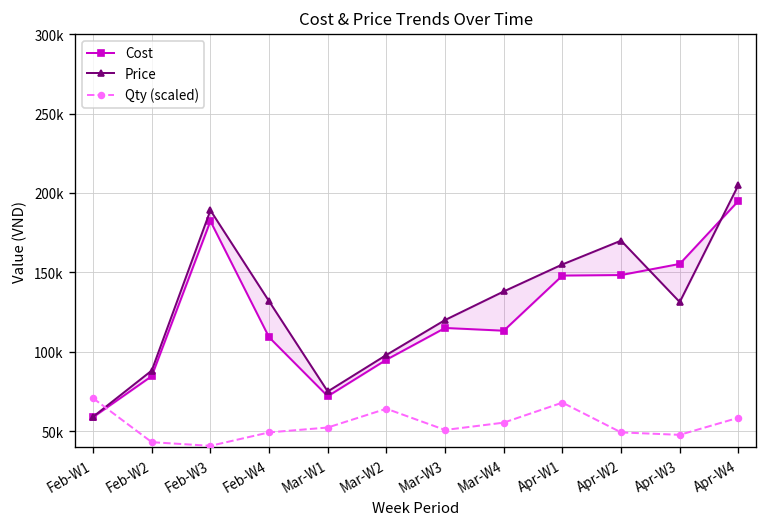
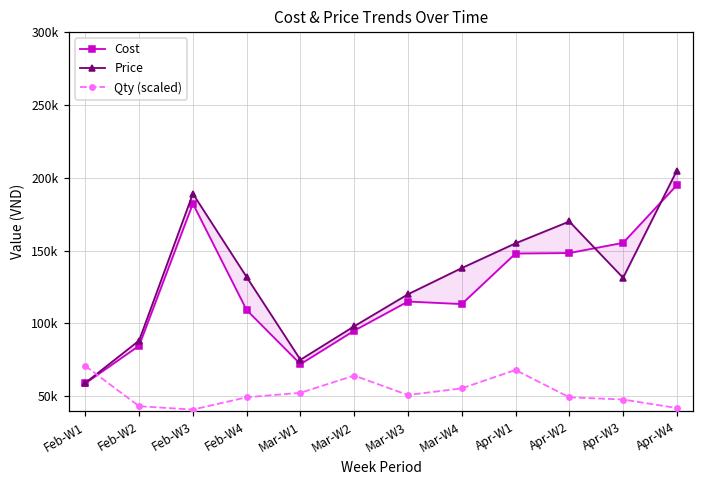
Qty (scaled), Apr-W4: 58000 -> 42000
